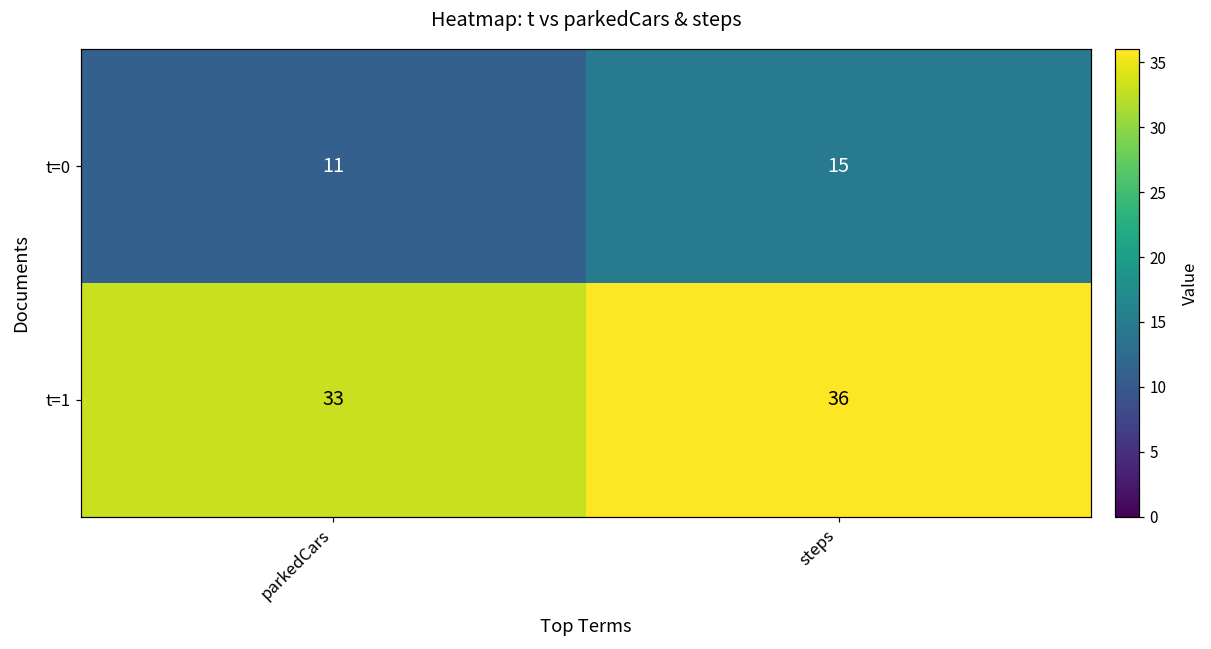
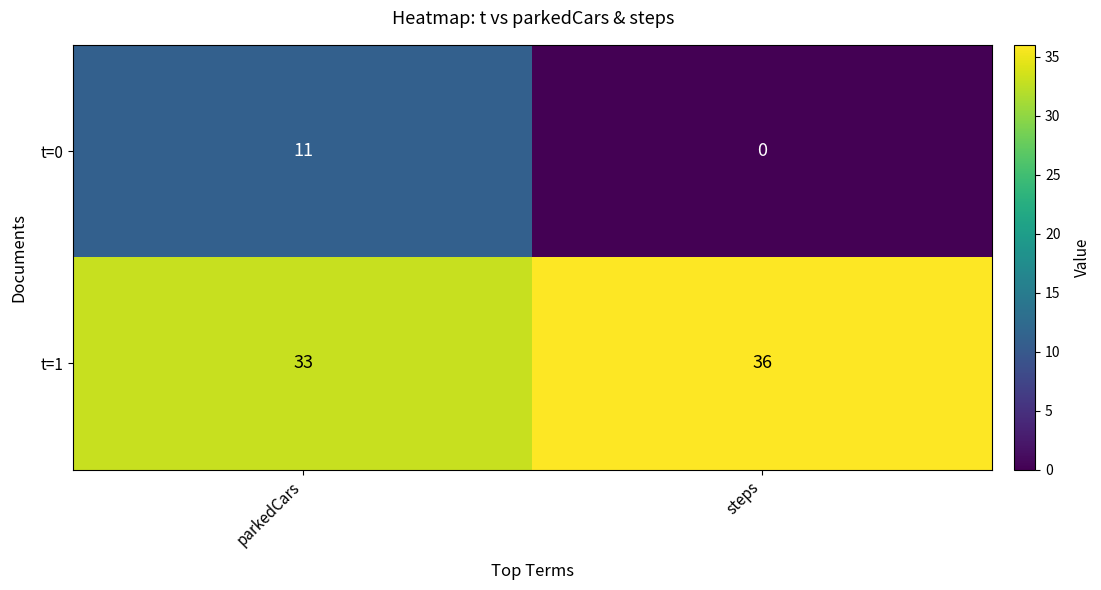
t=0, steps: 15 -> 0
